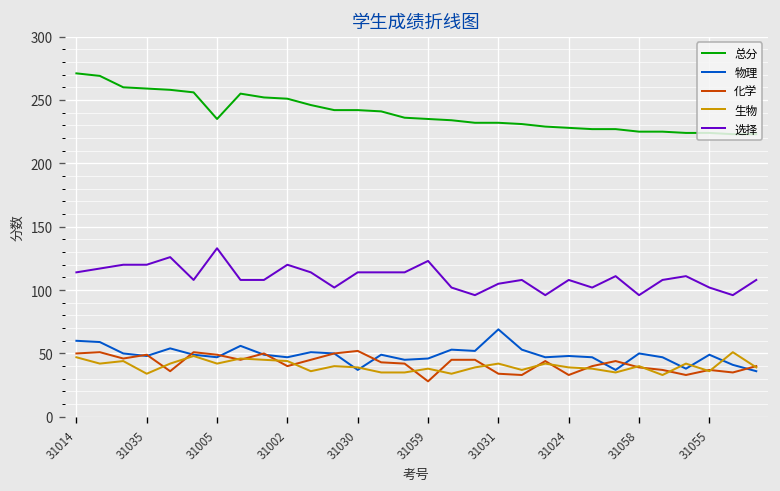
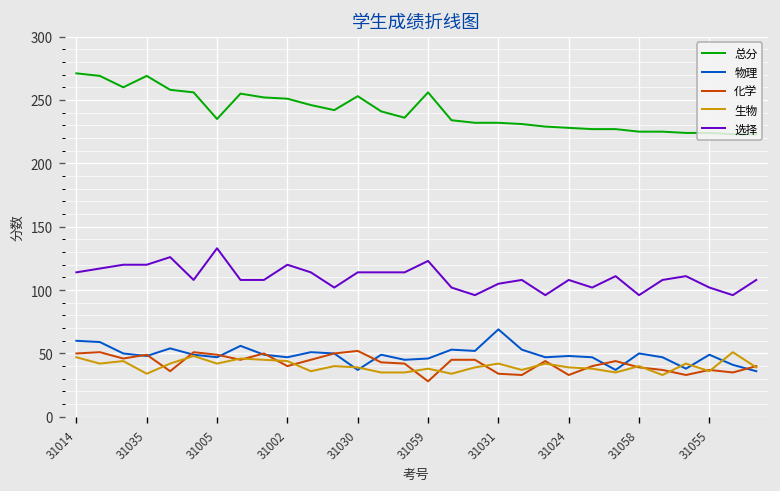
总分, 31035: 259 -> 269
总分, 31030: 242 -> 253
总分, 31059: 235 -> 256
